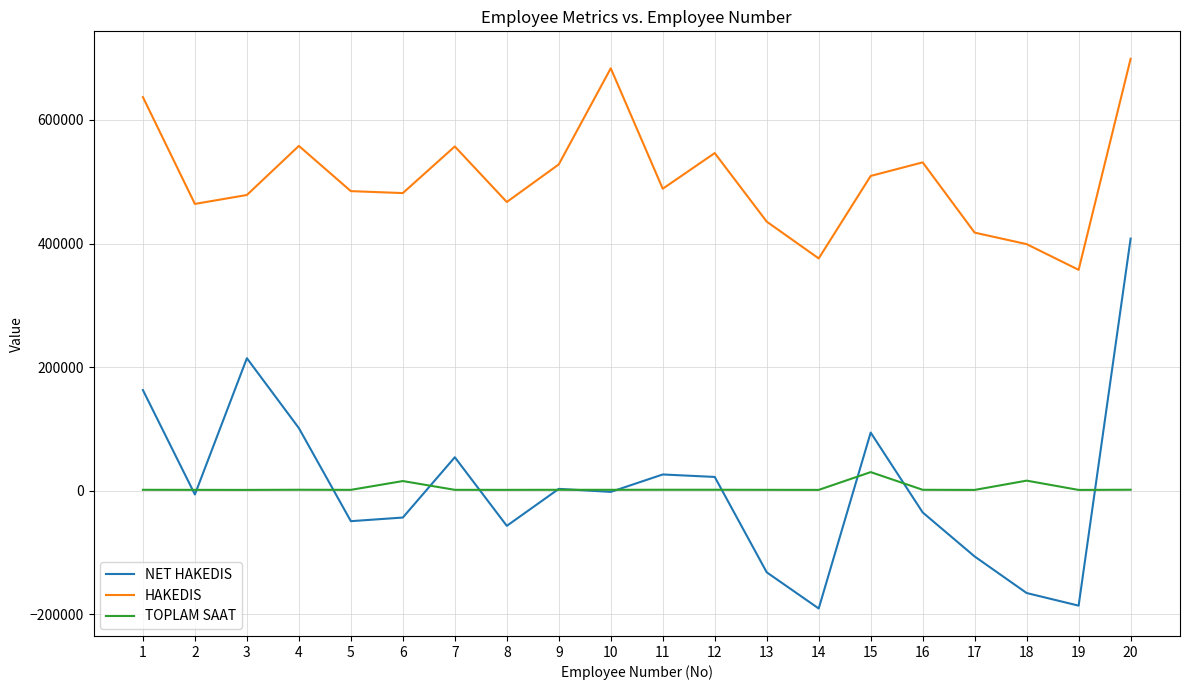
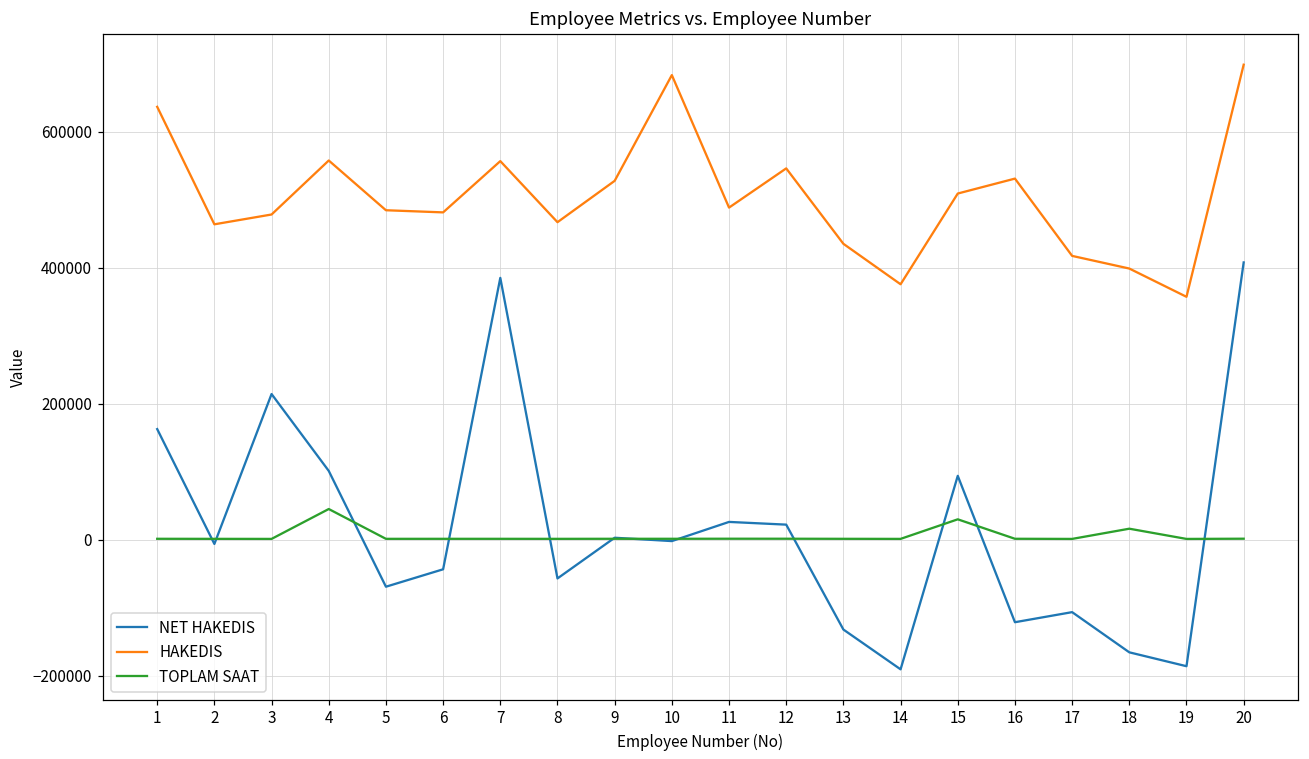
TOPLAM SAAT, 4: 0 -> 50000
NET HAKEDIS, 5: -50000 -> -70000
TOPLAM SAAT, 6: 20000 -> 0
NET HAKEDIS, 7: 50000 -> 390000
NET HAKEDIS, 16: -40000 -> -120000
